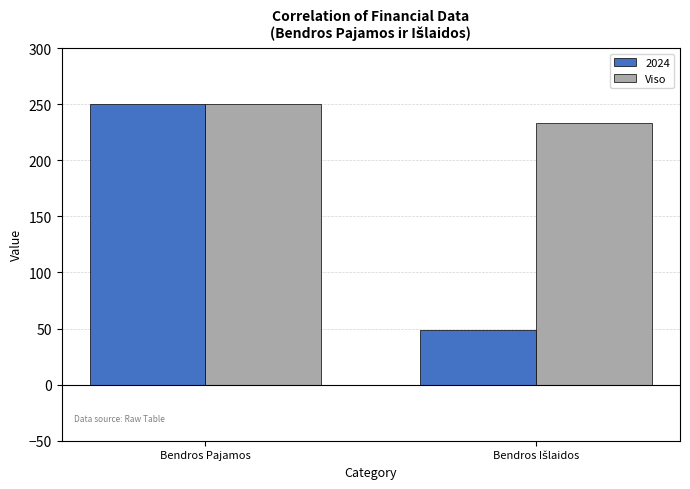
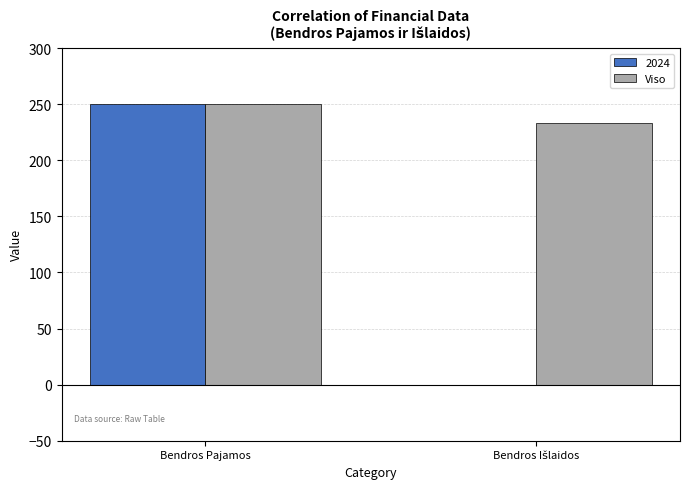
2024, Bendros Išlaidos: 49 -> 0
